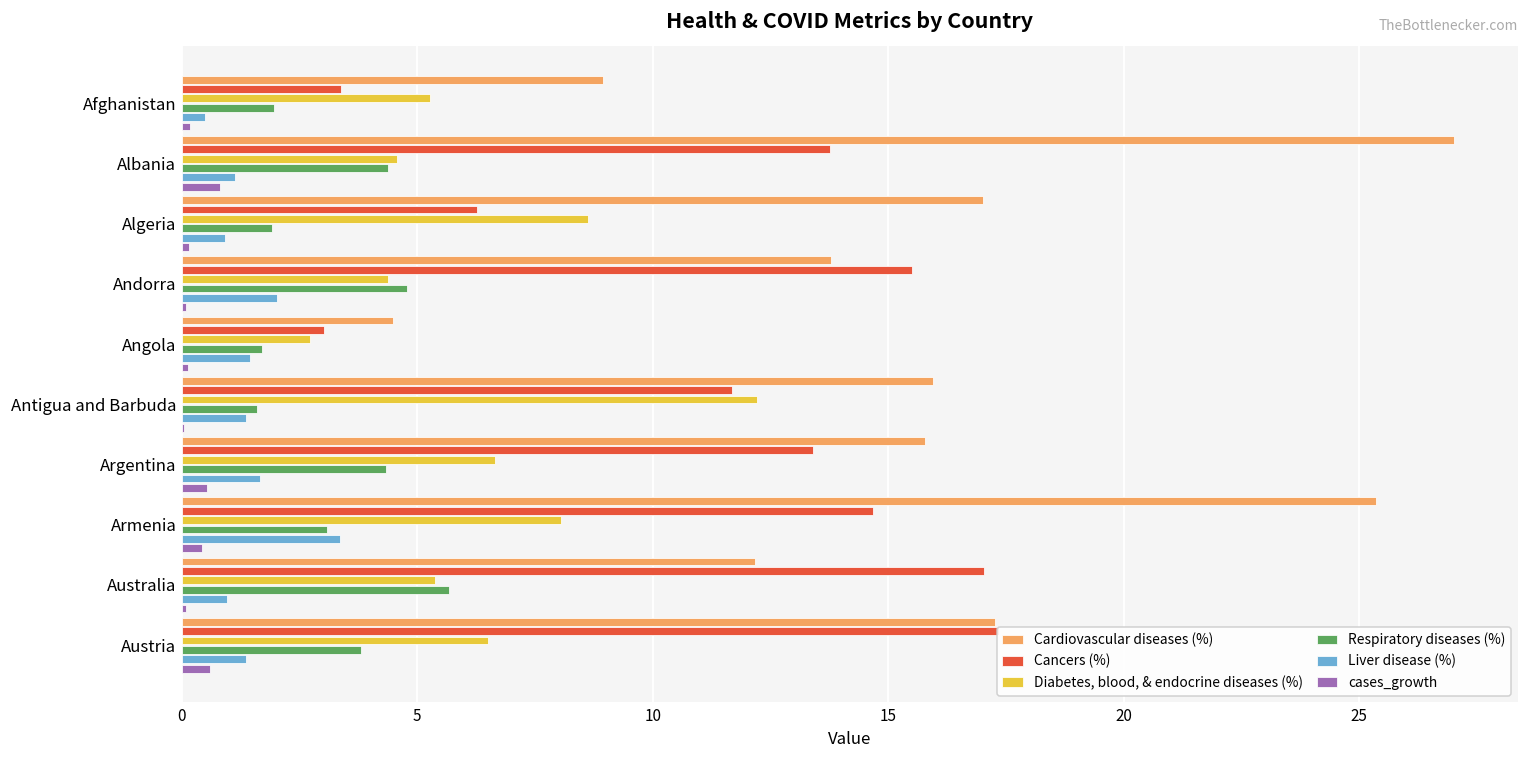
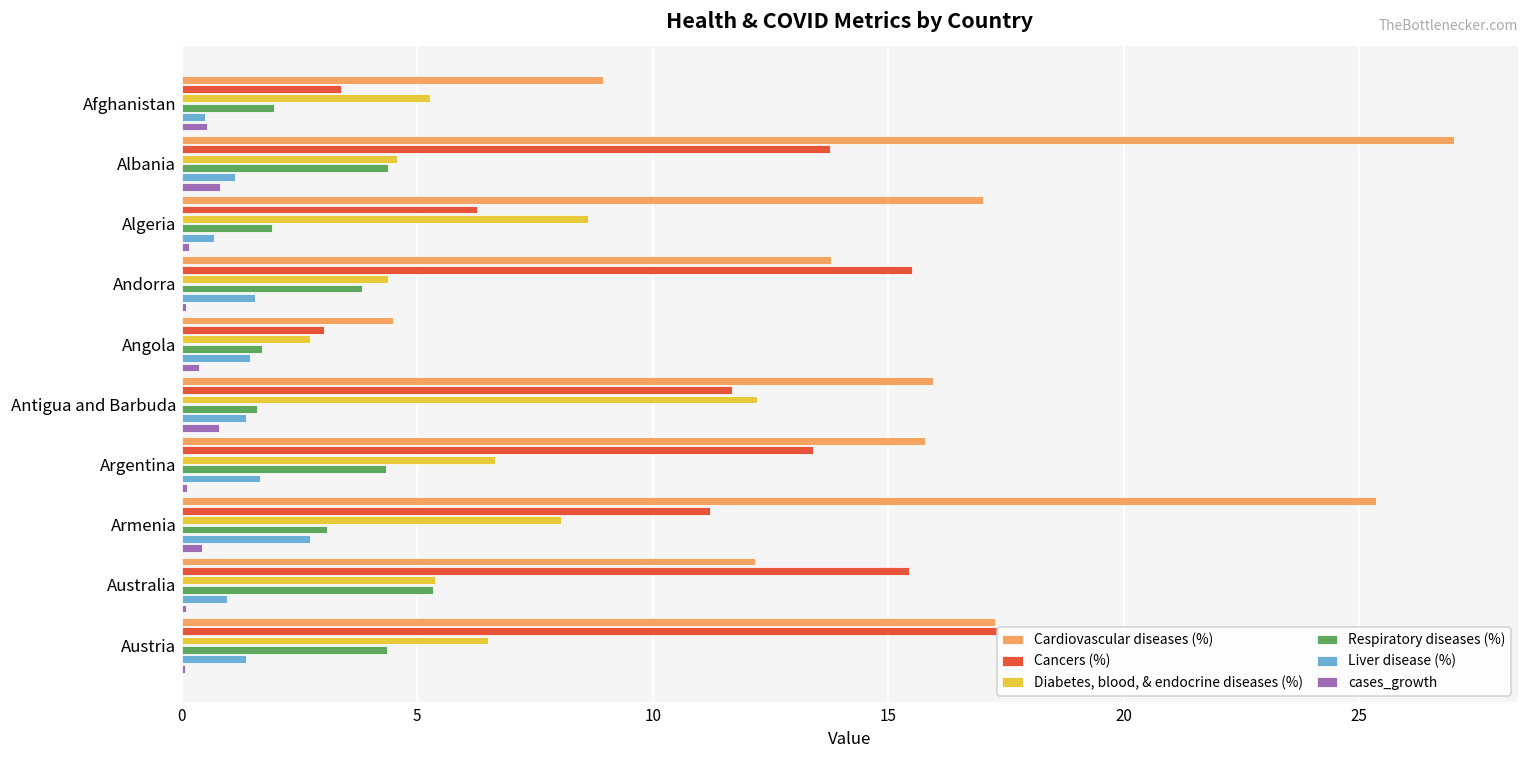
cases_growth, Afghanistan: 0.2 -> 0.5
Liver disease (%), Algeria: 0.9 -> 0.7
Respiratory diseases (%), Andorra: 4.8 -> 3.8
Liver disease (%), Andorra: 2.0 -> 1.6
cases_growth, Angola: 0.1 -> 0.4
cases_growth, Antigua and Barbuda: 0.0 -> 0.8
cases_growth, Argentina: 0.5 -> 0.1
Cancers (%), Armenia: 14.7 -> 11.2
Liver disease (%), Armenia: 3.4 -> 2.7
Cancers (%), Australia: 17.0 -> 15.4
Respiratory diseases (%), Australia: 5.7 -> 5.3
Respiratory diseases (%), Austria: 3.8 -> 4.3
cases_growth, Austria: 0.6 -> 0.1
